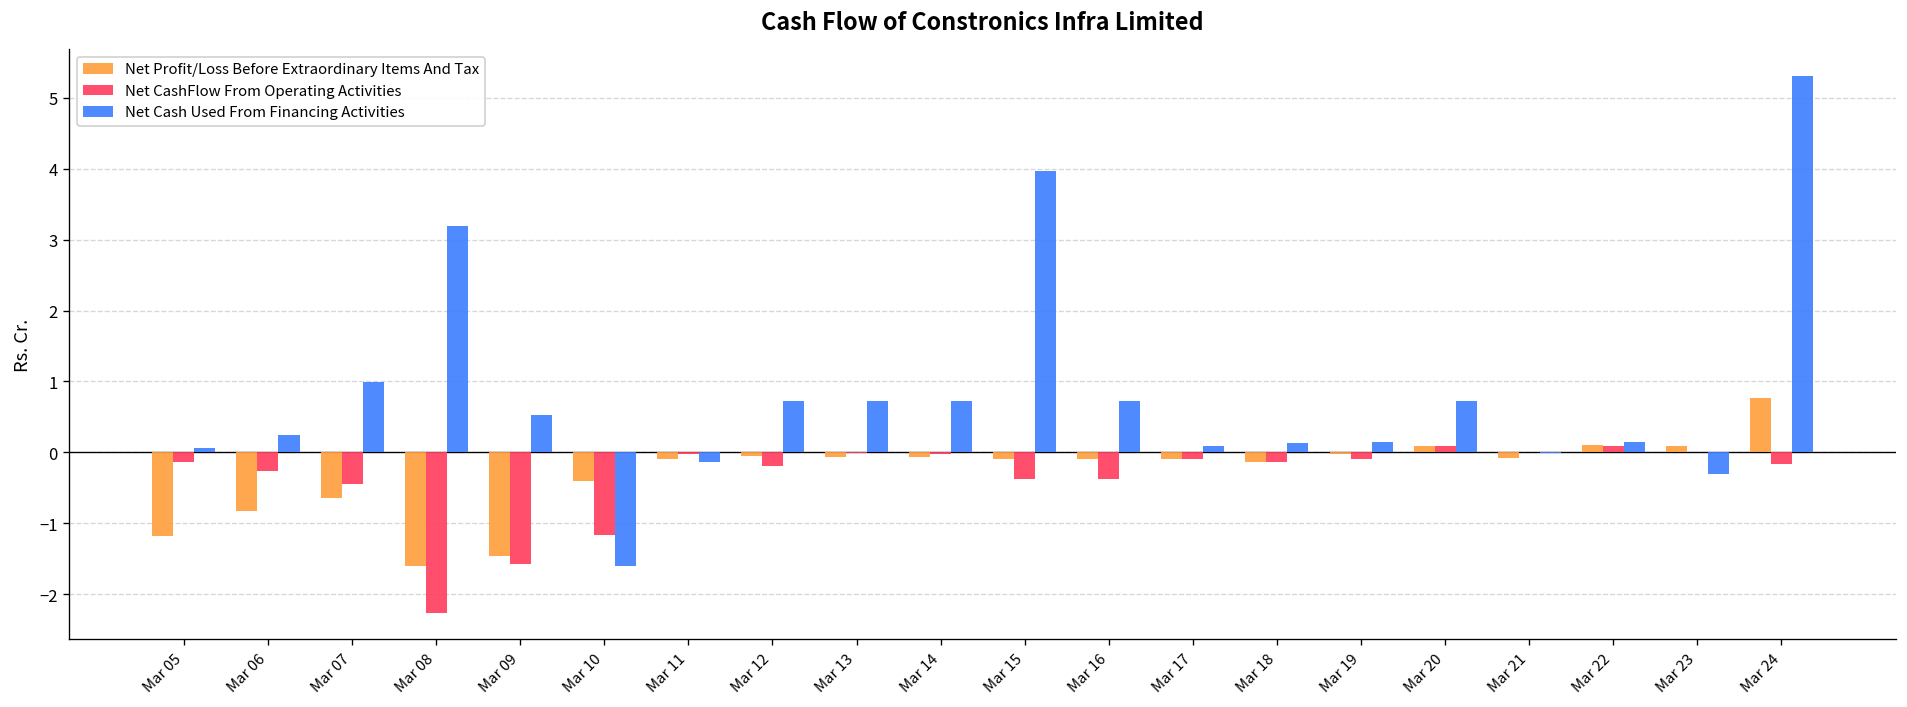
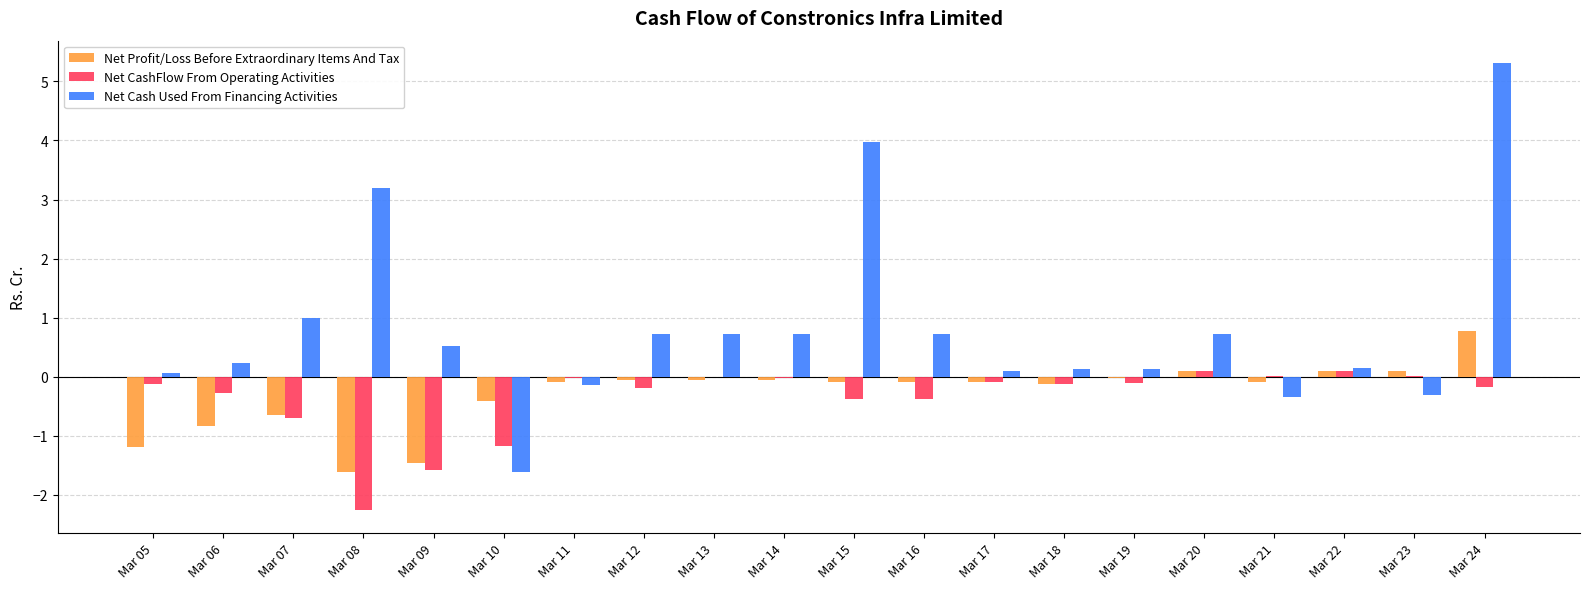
Net CashFlow From Operating Activities, Mar 07: -0.4 -> -0.7
Net Cash Used From Financing Activities, Mar 21: 0.0 -> -0.3
